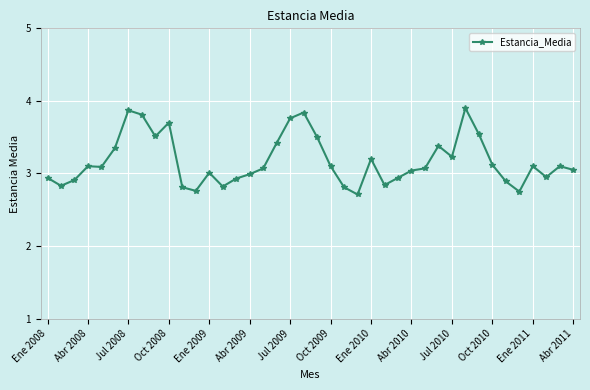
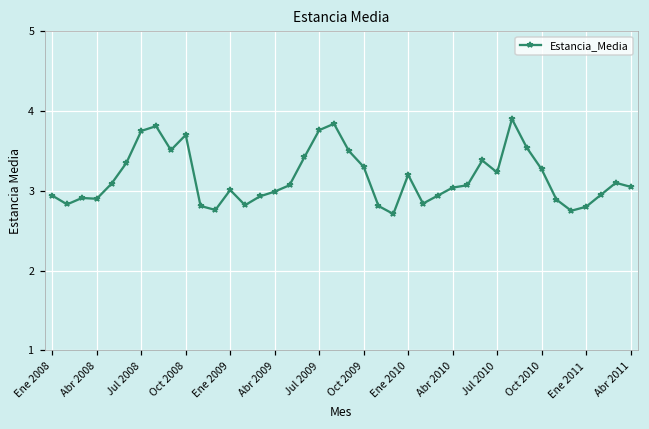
Abr 2008: 3.1 -> 2.9
Jul 2008: 3.9 -> 3.8
Oct 2009: 3.1 -> 3.3
Oct 2010: 3.1 -> 3.3
Ene 2011: 3.1 -> 2.8
